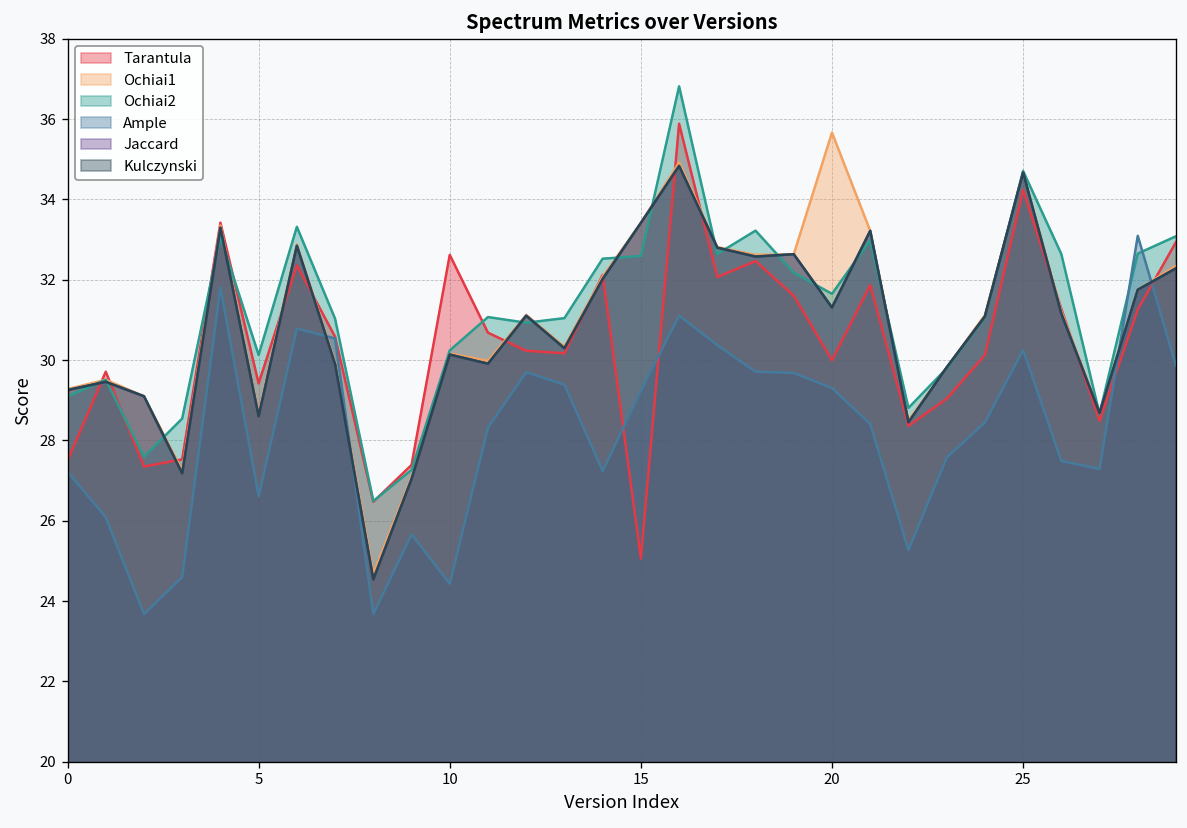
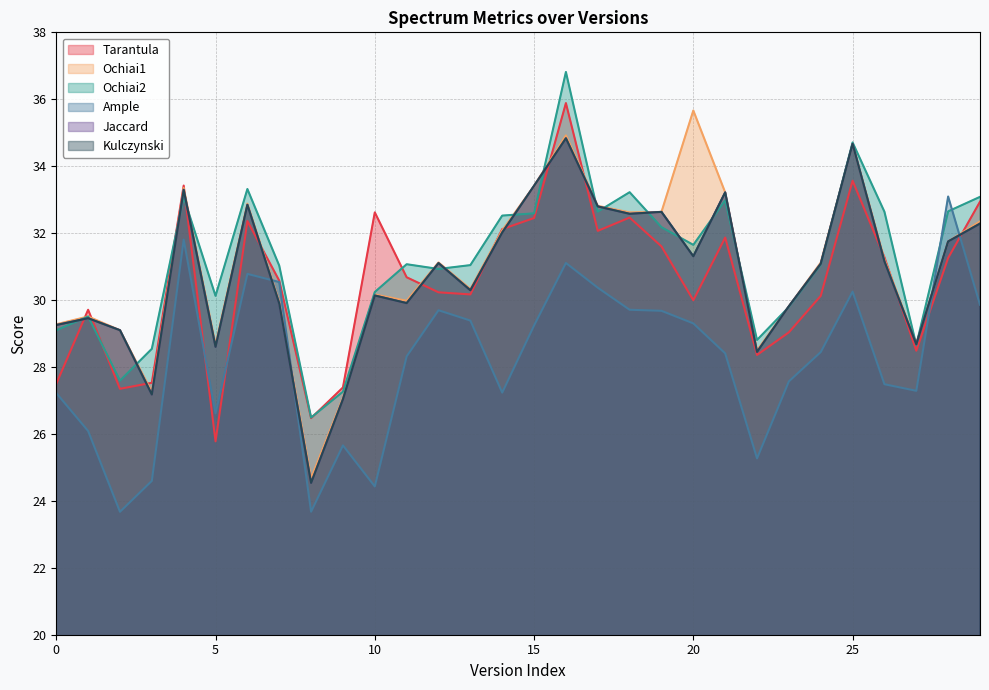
Tarantula, 5: 29.4 -> 25.8
Tarantula, 15: 25.1 -> 32.5
Tarantula, 25: 34.2 -> 33.6
